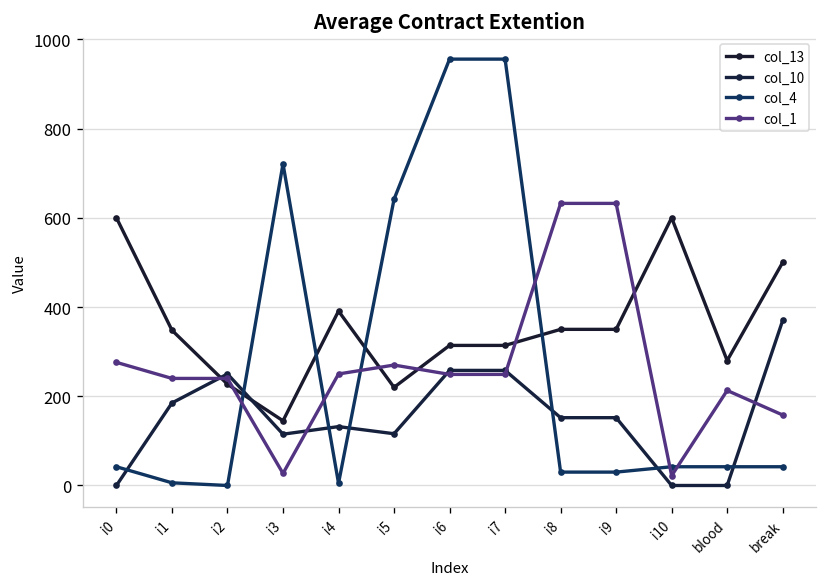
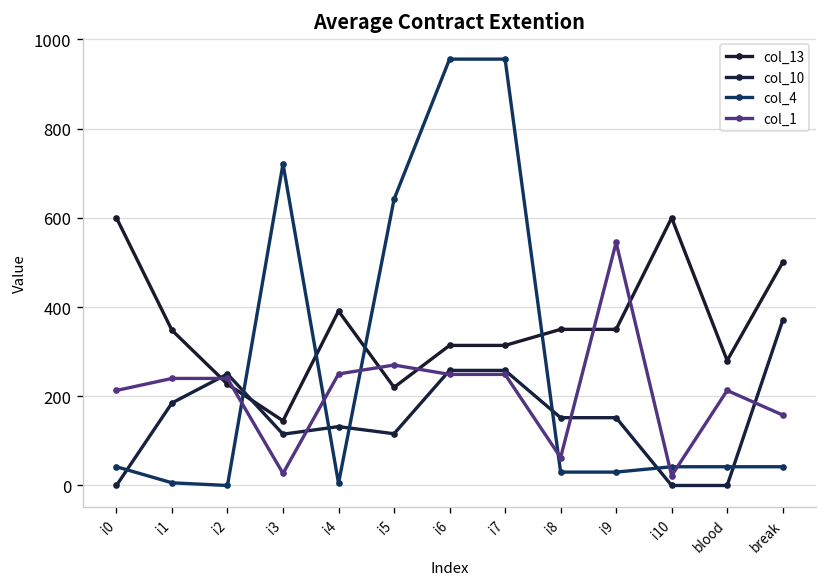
col_1, i0: 280 -> 210
col_1, i8: 630 -> 60
col_1, i9: 630 -> 540
